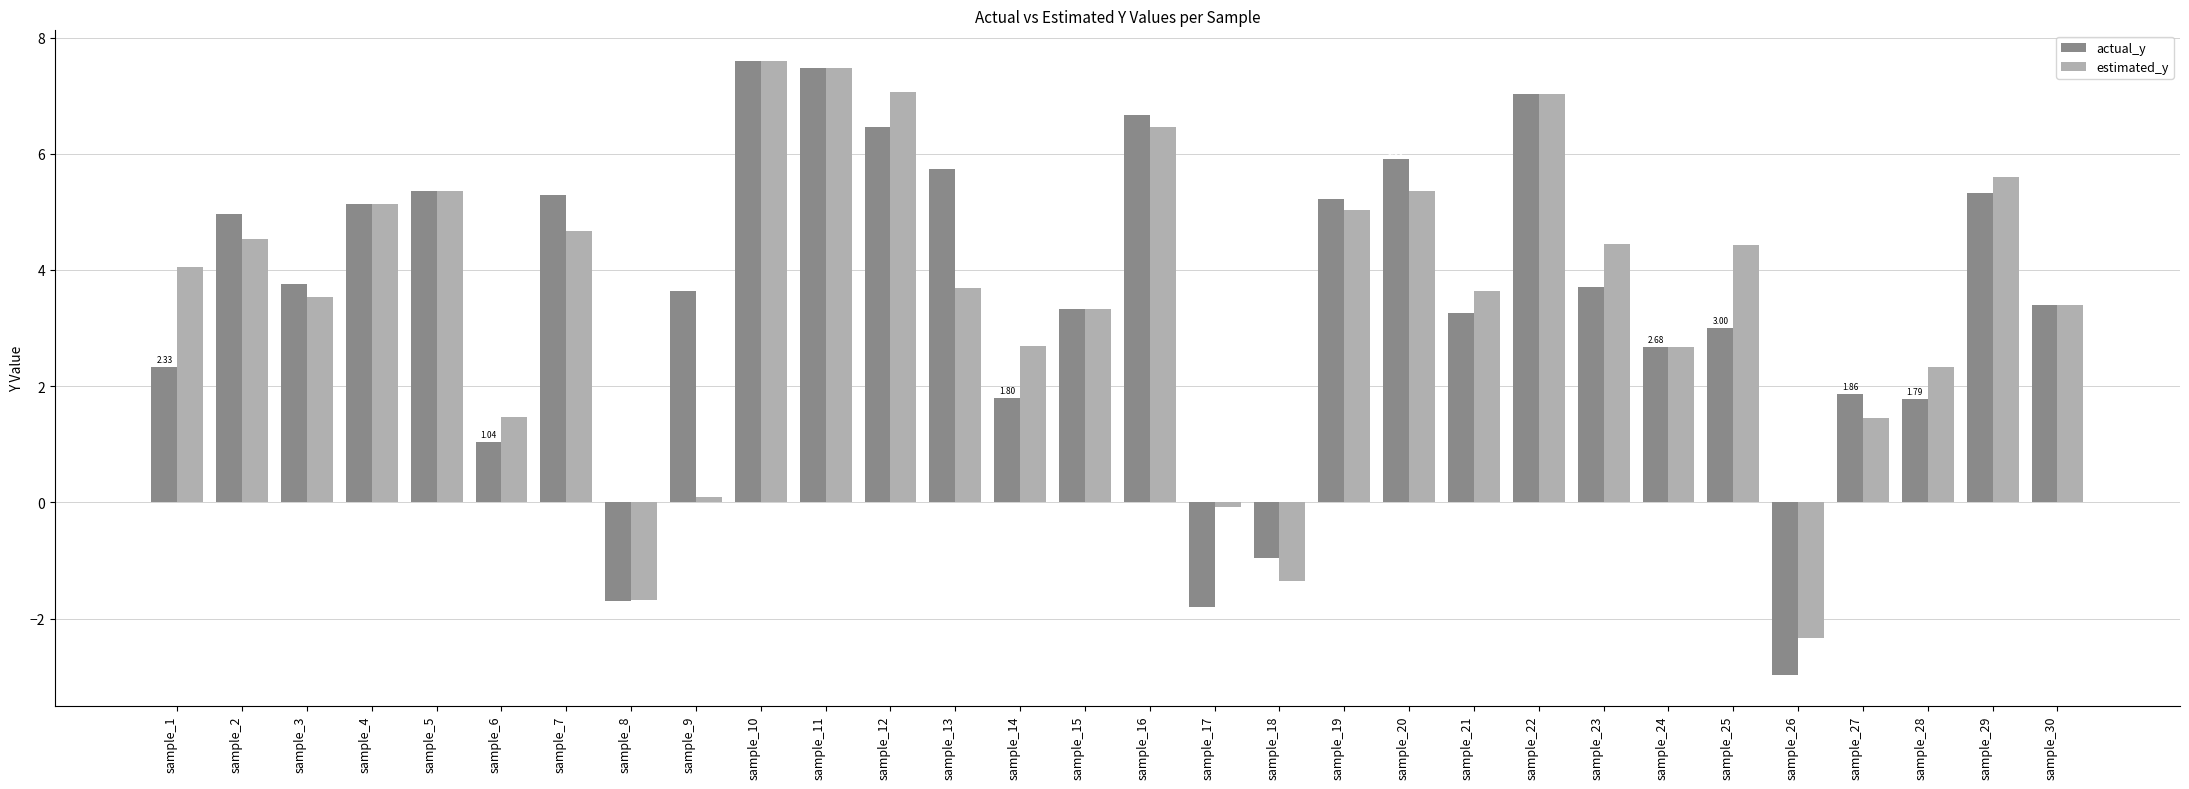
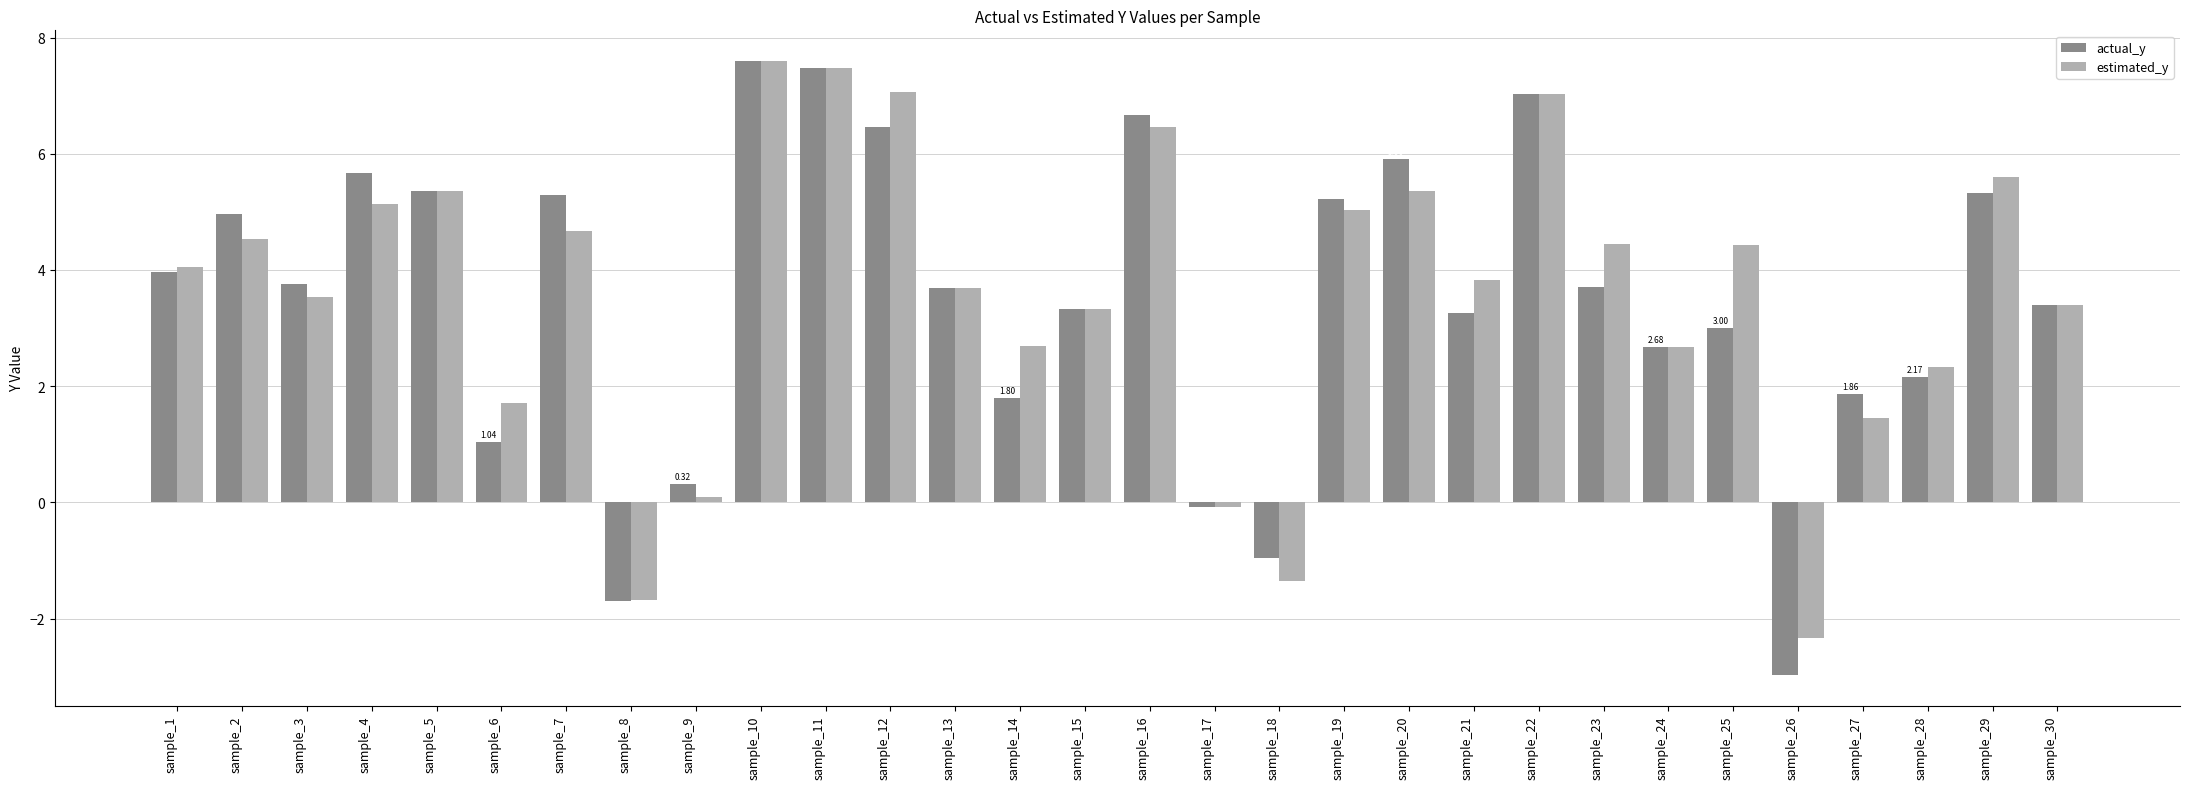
actual_y, sample_1: 2.3 -> 4.0
actual_y, sample_4: 5.1 -> 5.7
estimated_y, sample_6: 1.5 -> 1.7
actual_y, sample_9: 3.6 -> 0.3
actual_y, sample_13: 5.7 -> 3.7
actual_y, sample_17: -1.8 -> -0.1
estimated_y, sample_21: 3.6 -> 3.8
actual_y, sample_28: 1.79 -> 2.17
